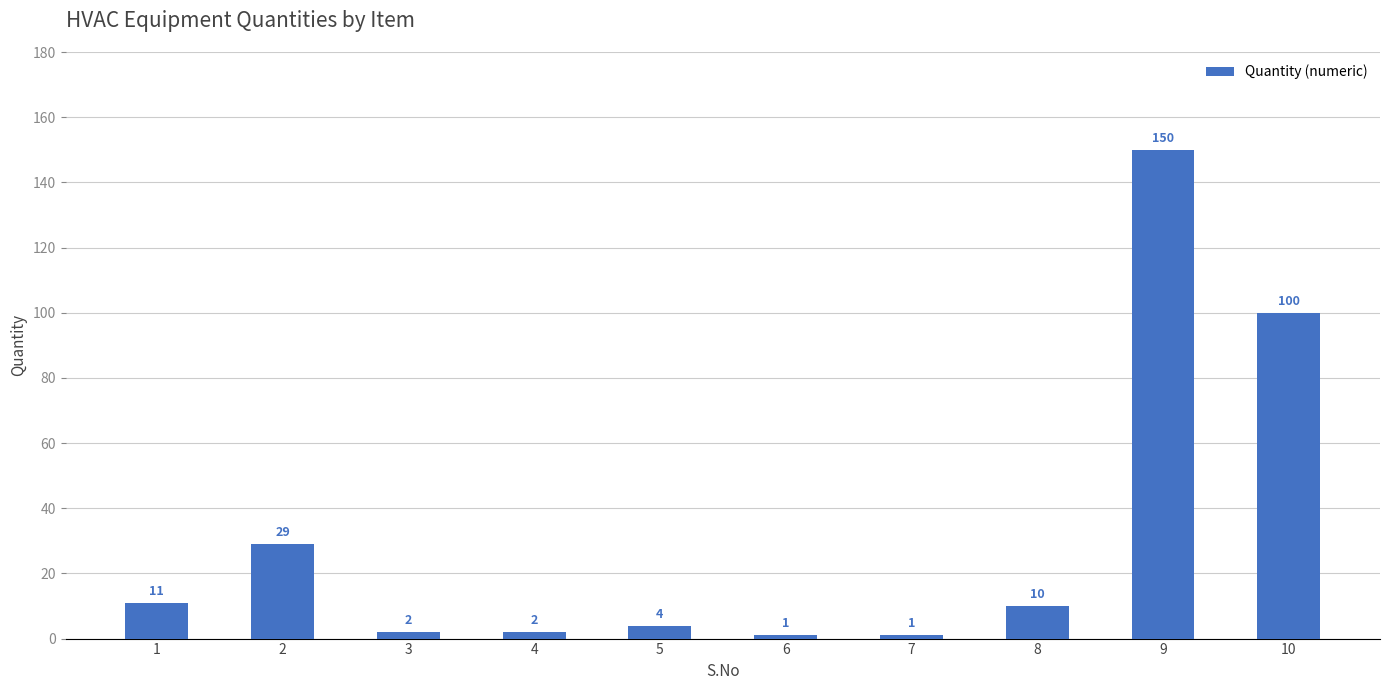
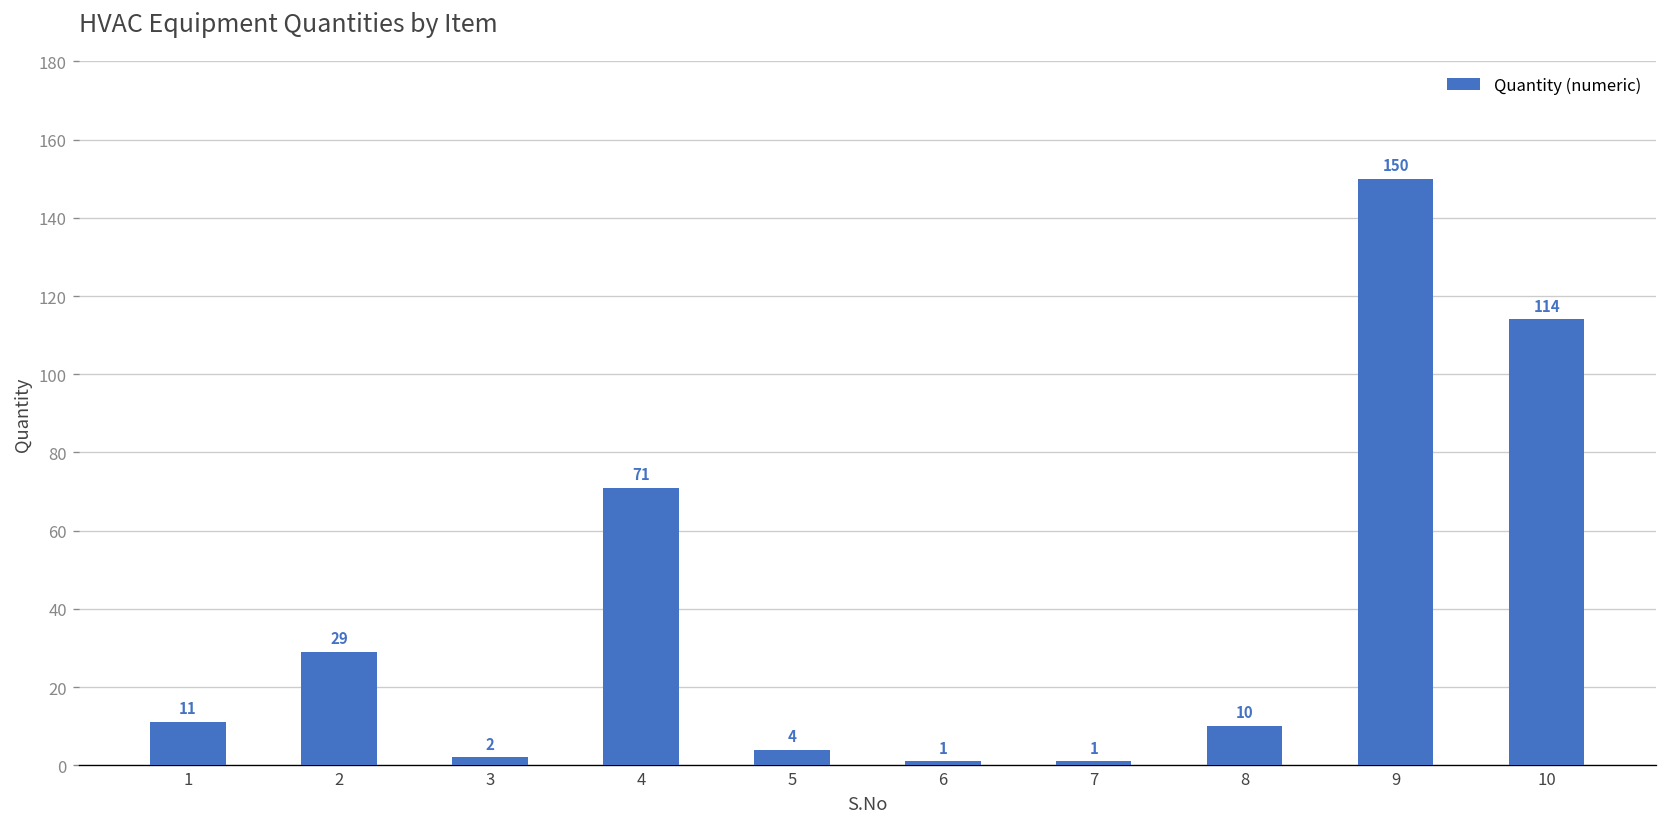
4: 2 -> 71
10: 100 -> 114
